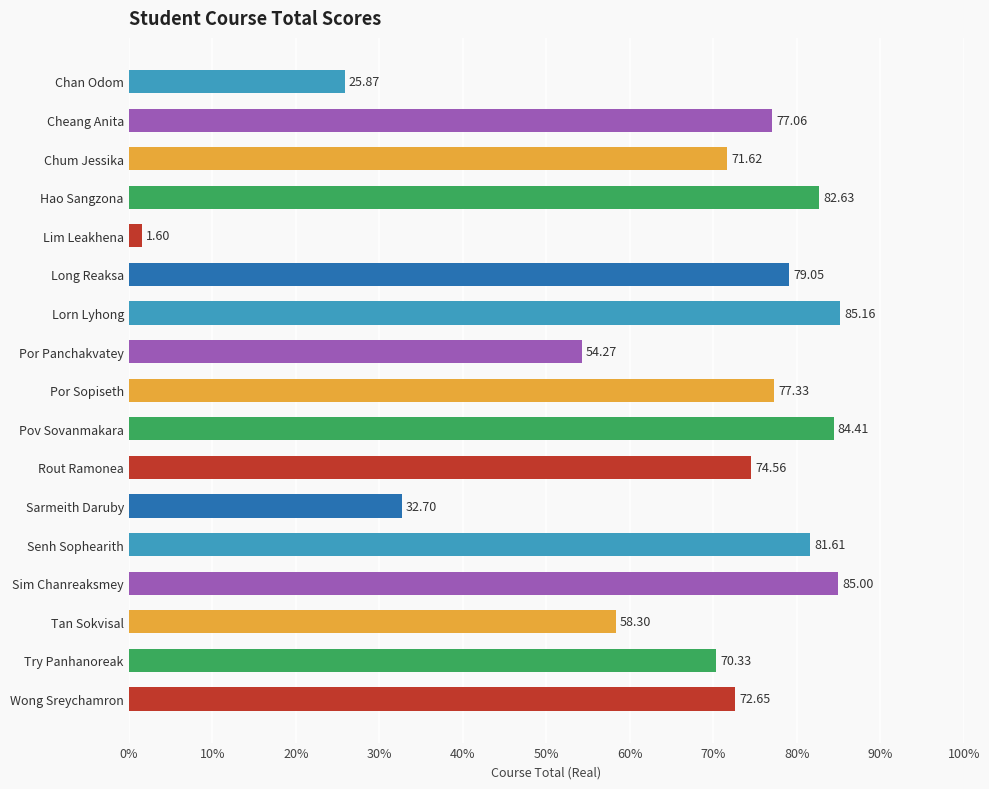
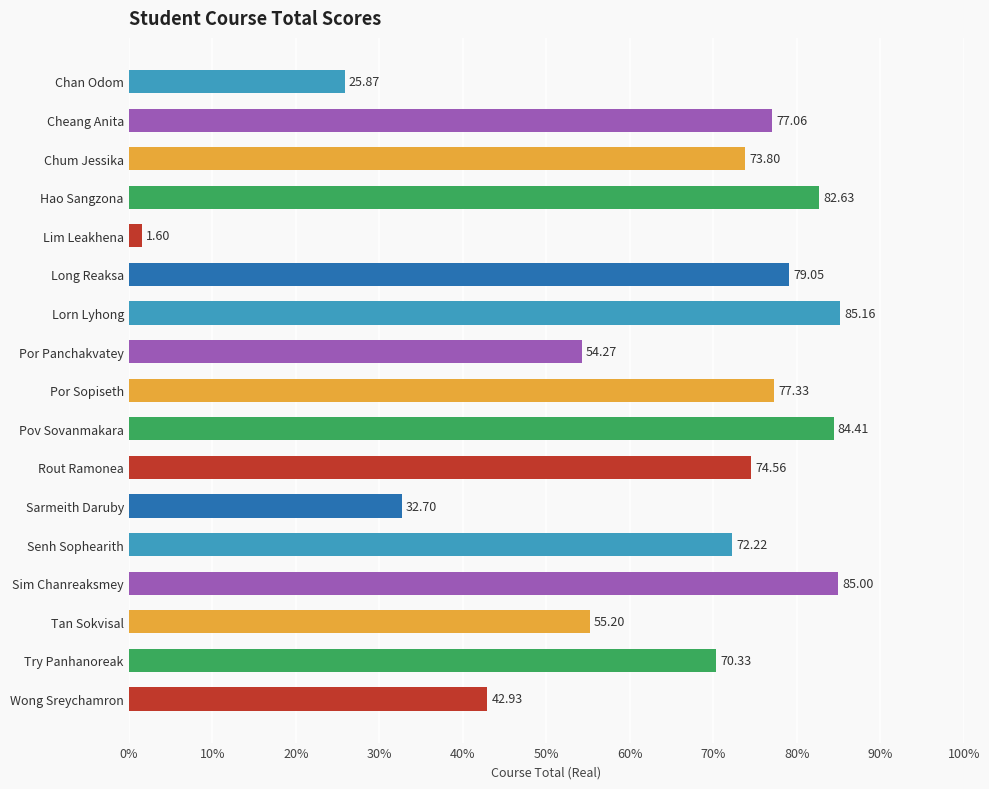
Chum Jessika: 71.62 -> 73.80
Senh Sophearith: 81.61 -> 72.22
Tan Sokvisal: 58.30 -> 55.20
Wong Sreychamron: 72.65 -> 42.93
